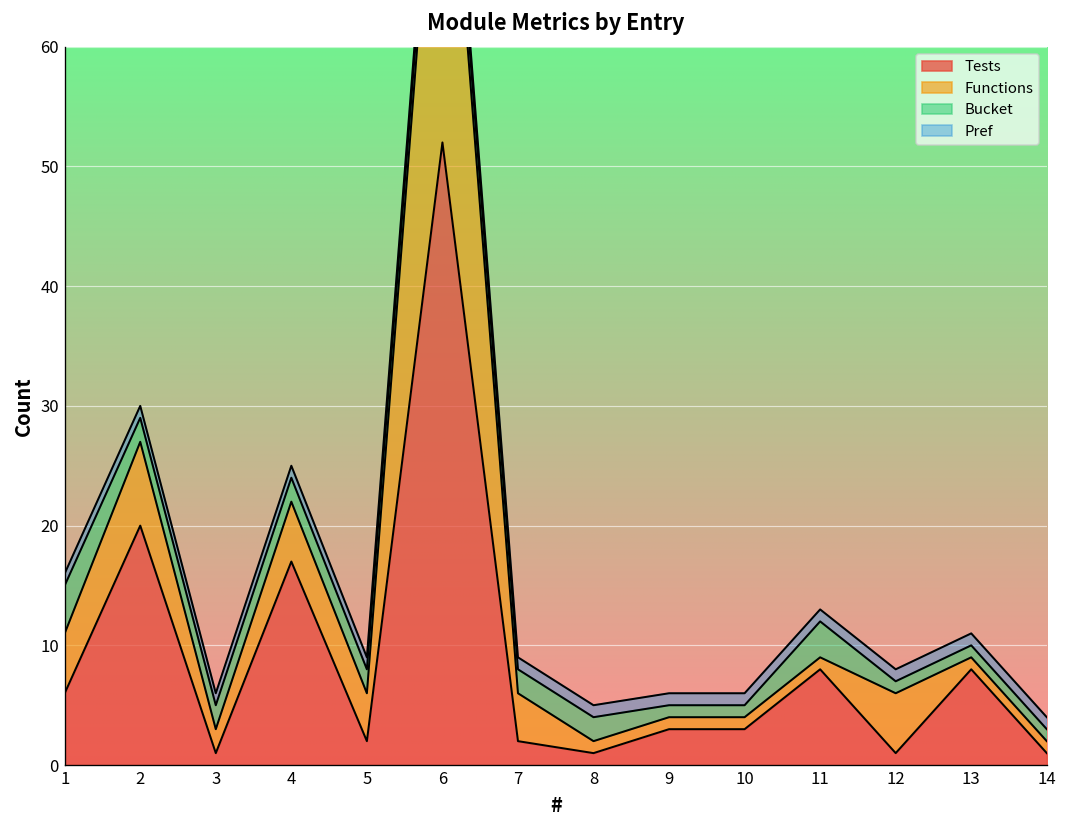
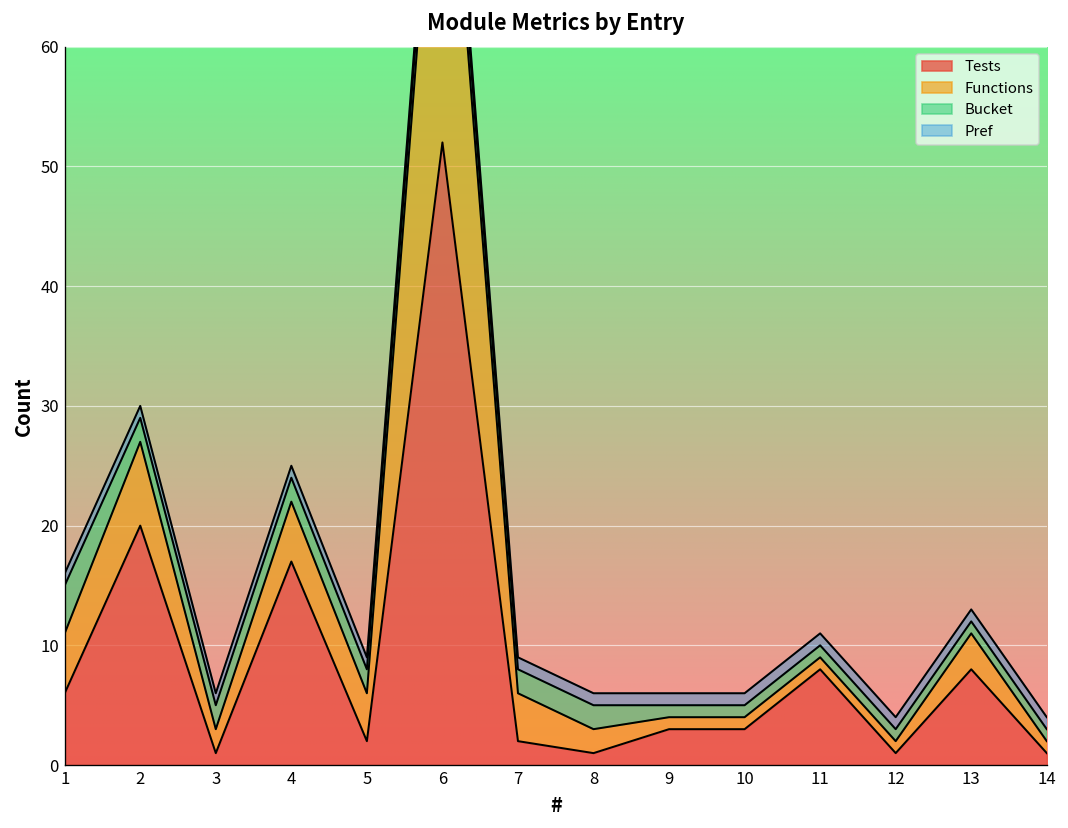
Functions, 8: 1 -> 2
Bucket, 11: 3 -> 1
Functions, 12: 5 -> 1
Functions, 13: 1 -> 3
